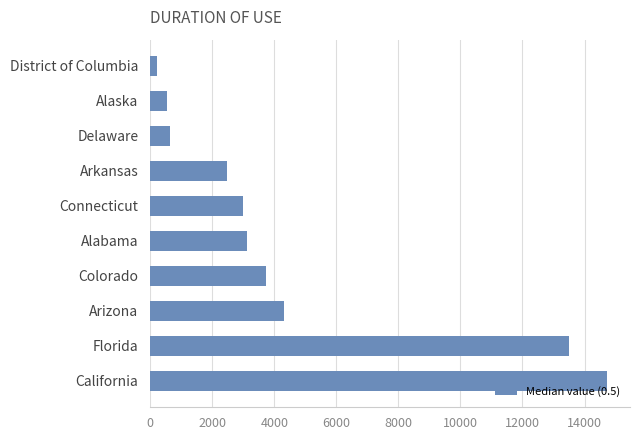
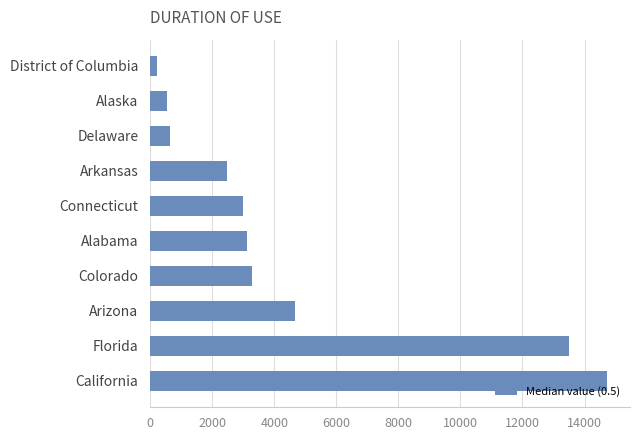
Colorado: 3700 -> 3300
Arizona: 4300 -> 4700
